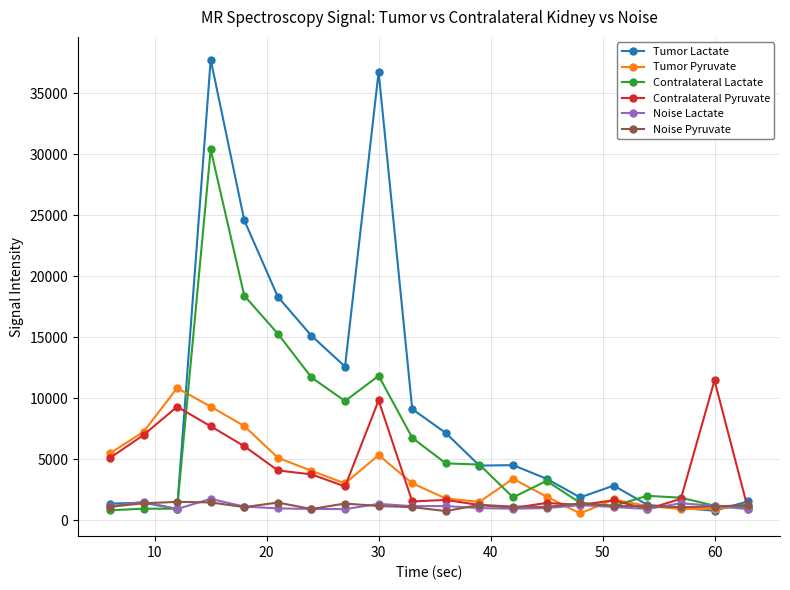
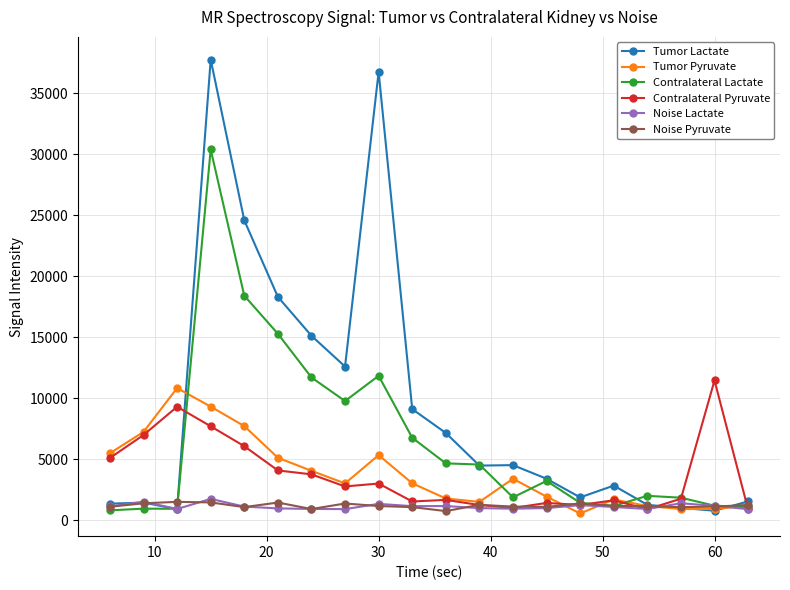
Contralateral Pyruvate, 30: 9800 -> 3000
